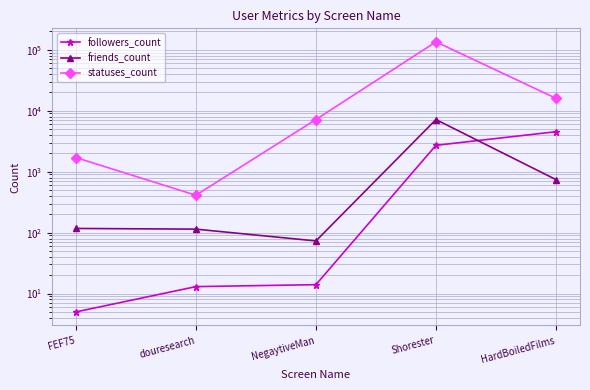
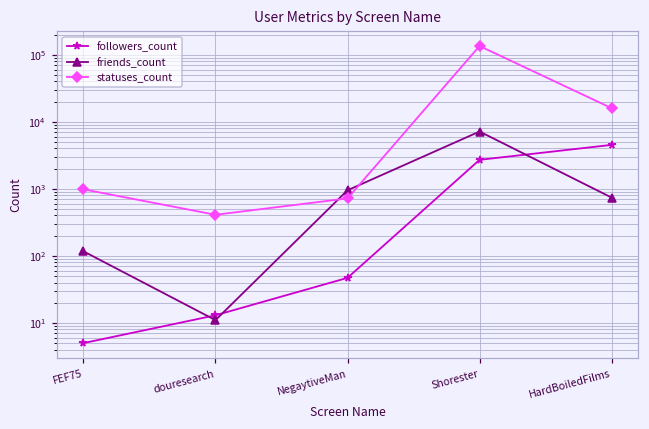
statuses_count, FEF75: 1700 -> 1000
friends_count, douresearch: 110 -> 11
followers_count, NegaytiveMan: 14 -> 50
friends_count, NegaytiveMan: 70 -> 1000
statuses_count, NegaytiveMan: 7000 -> 700
